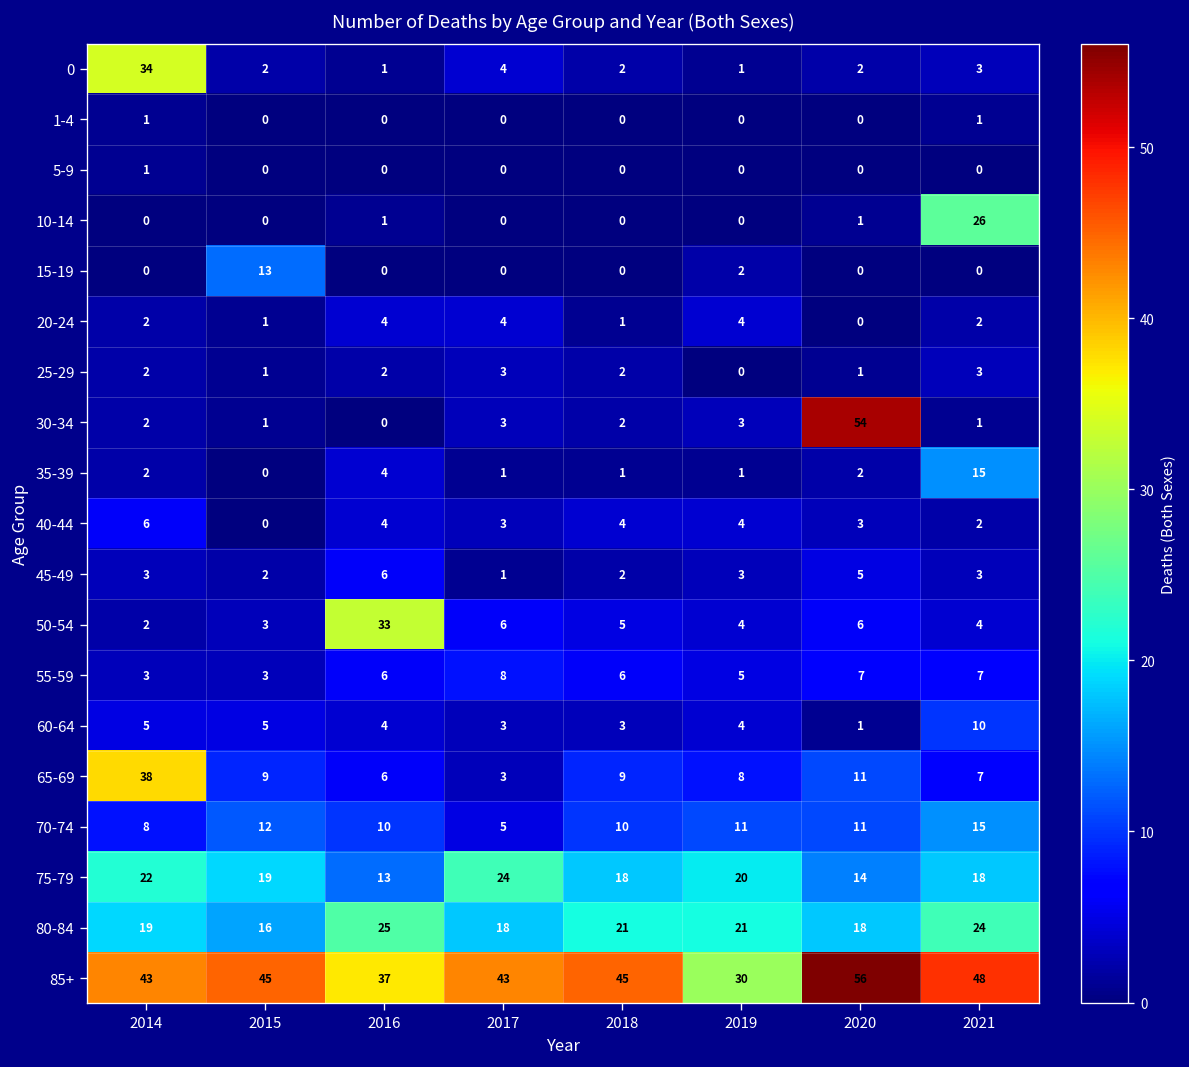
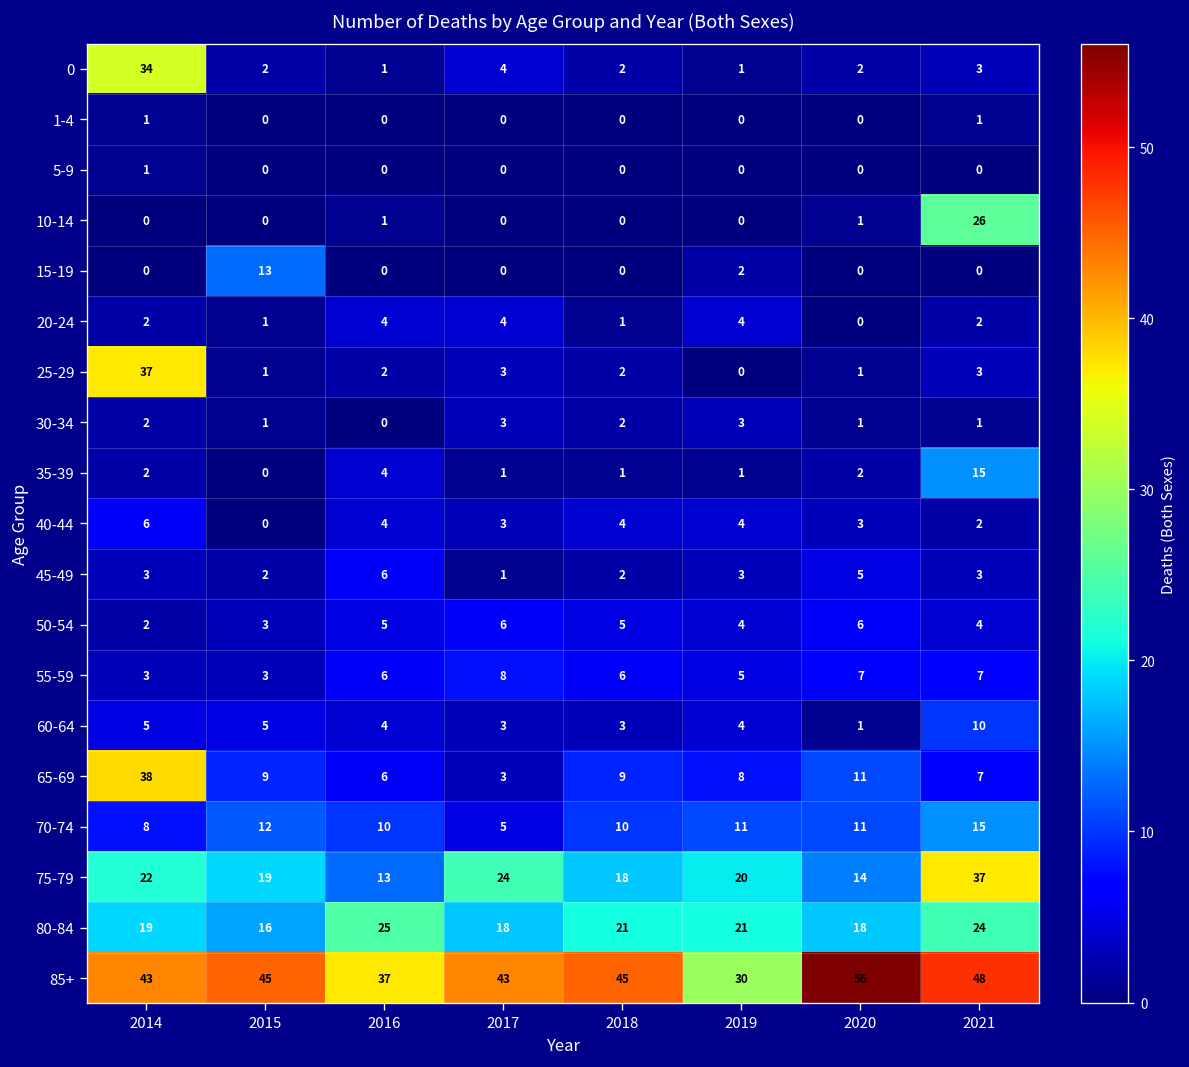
25-29, 2014: 2 -> 37
30-34, 2020: 54 -> 1
50-54, 2016: 33 -> 5
75-79, 2021: 18 -> 37
